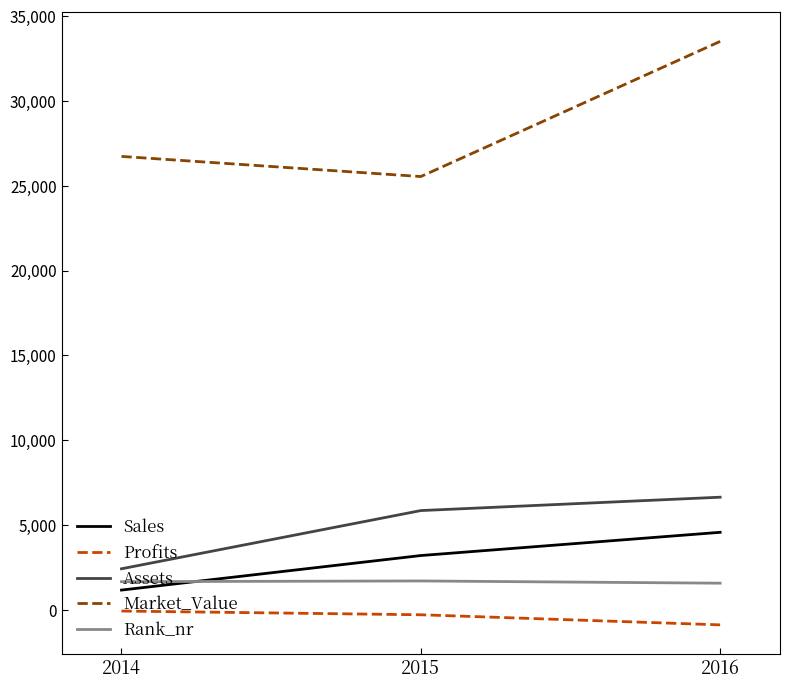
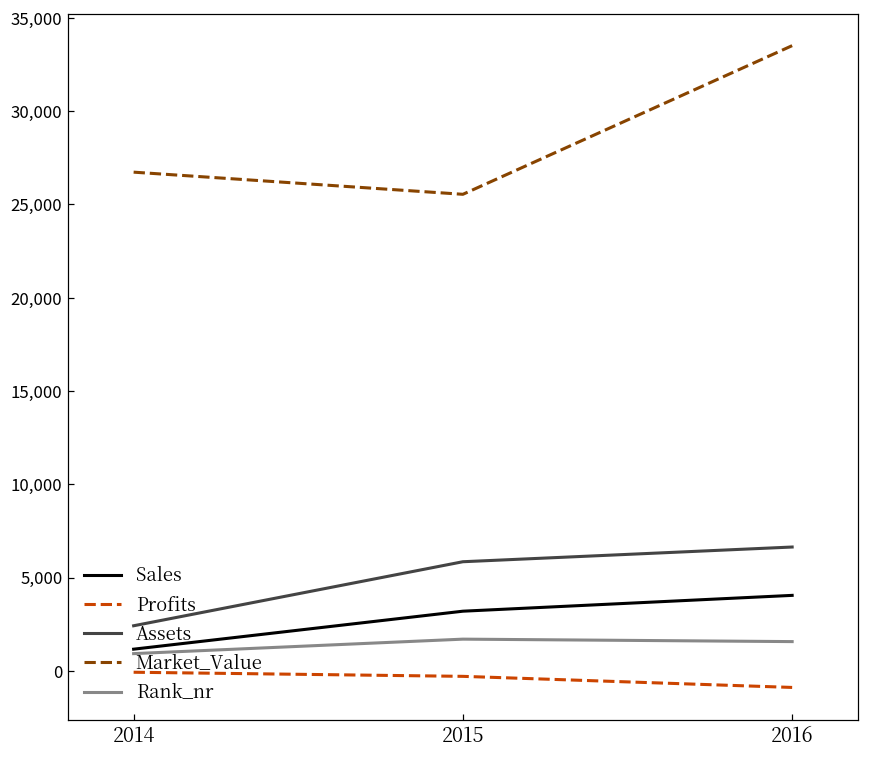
Rank_nr, 2014: 1,700 -> 900
Sales, 2016: 4,600 -> 4,000
